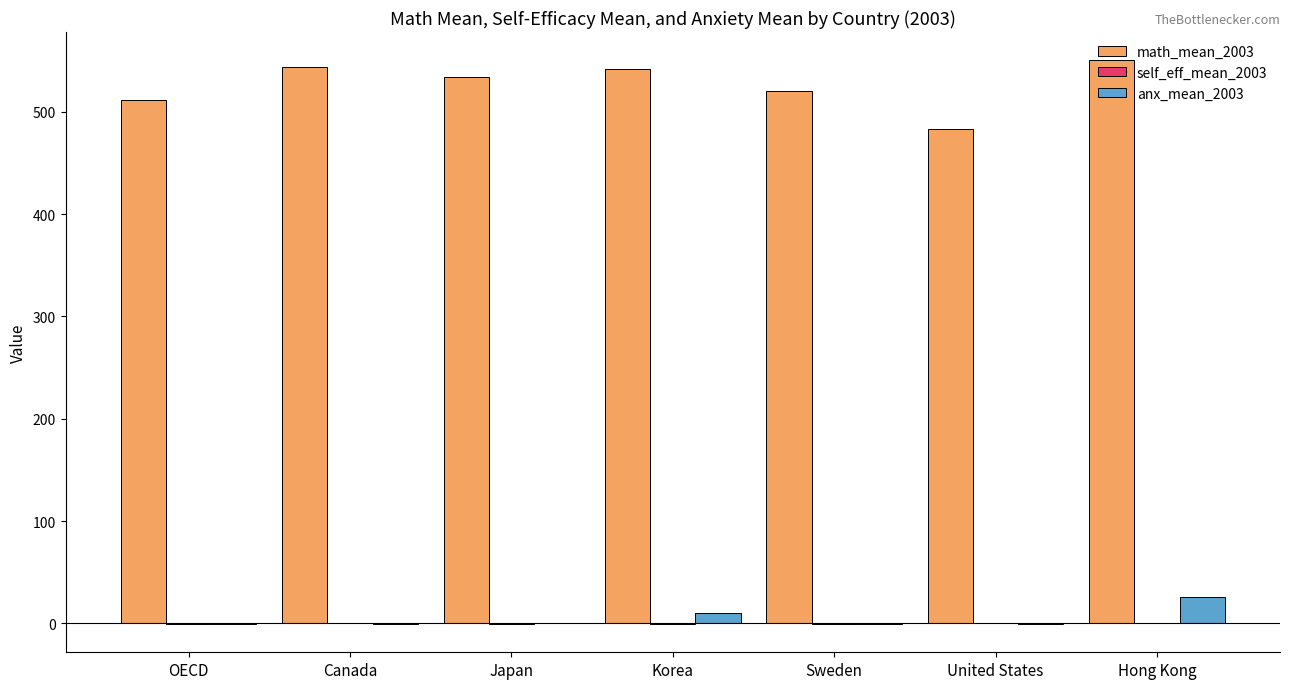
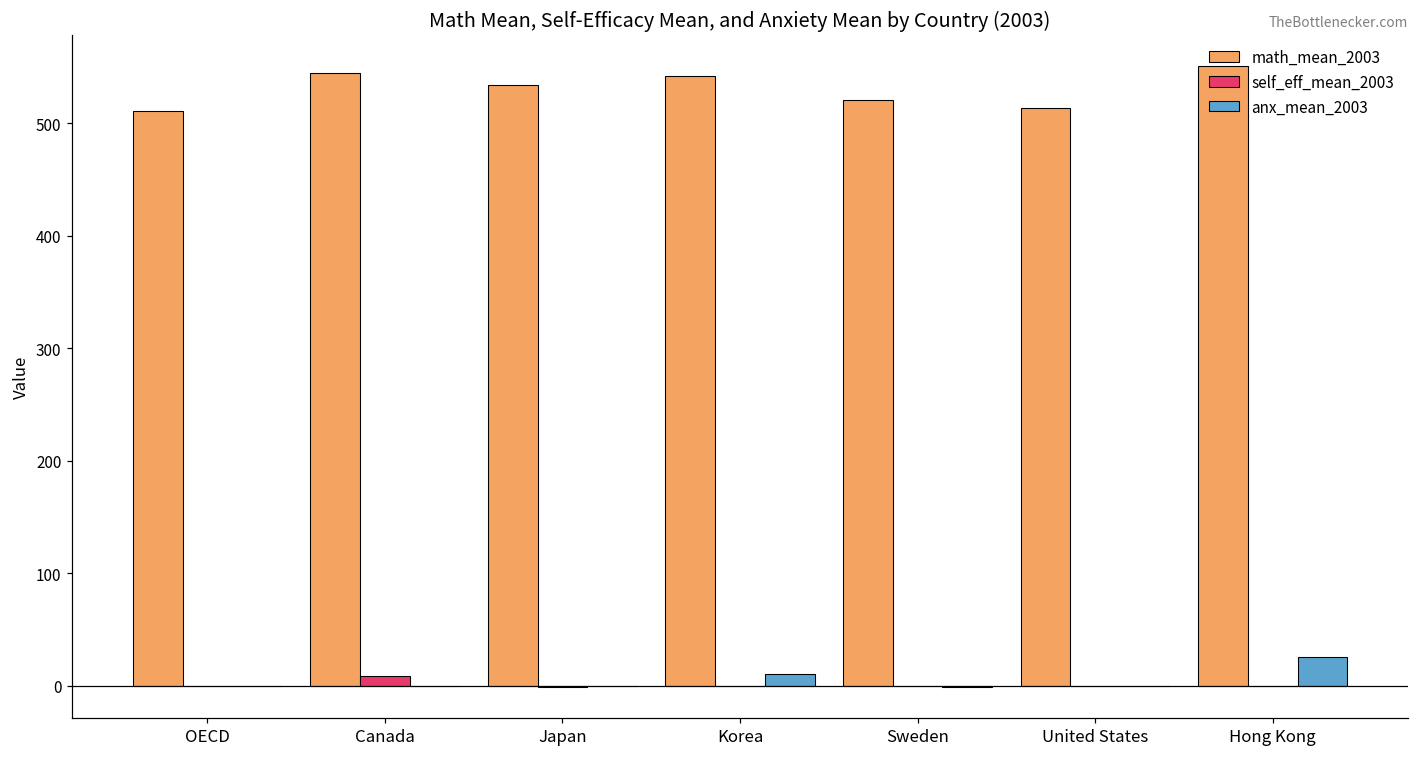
self_eff_mean_2003, Canada: 0 -> 9
math_mean_2003, United States: 483 -> 514
